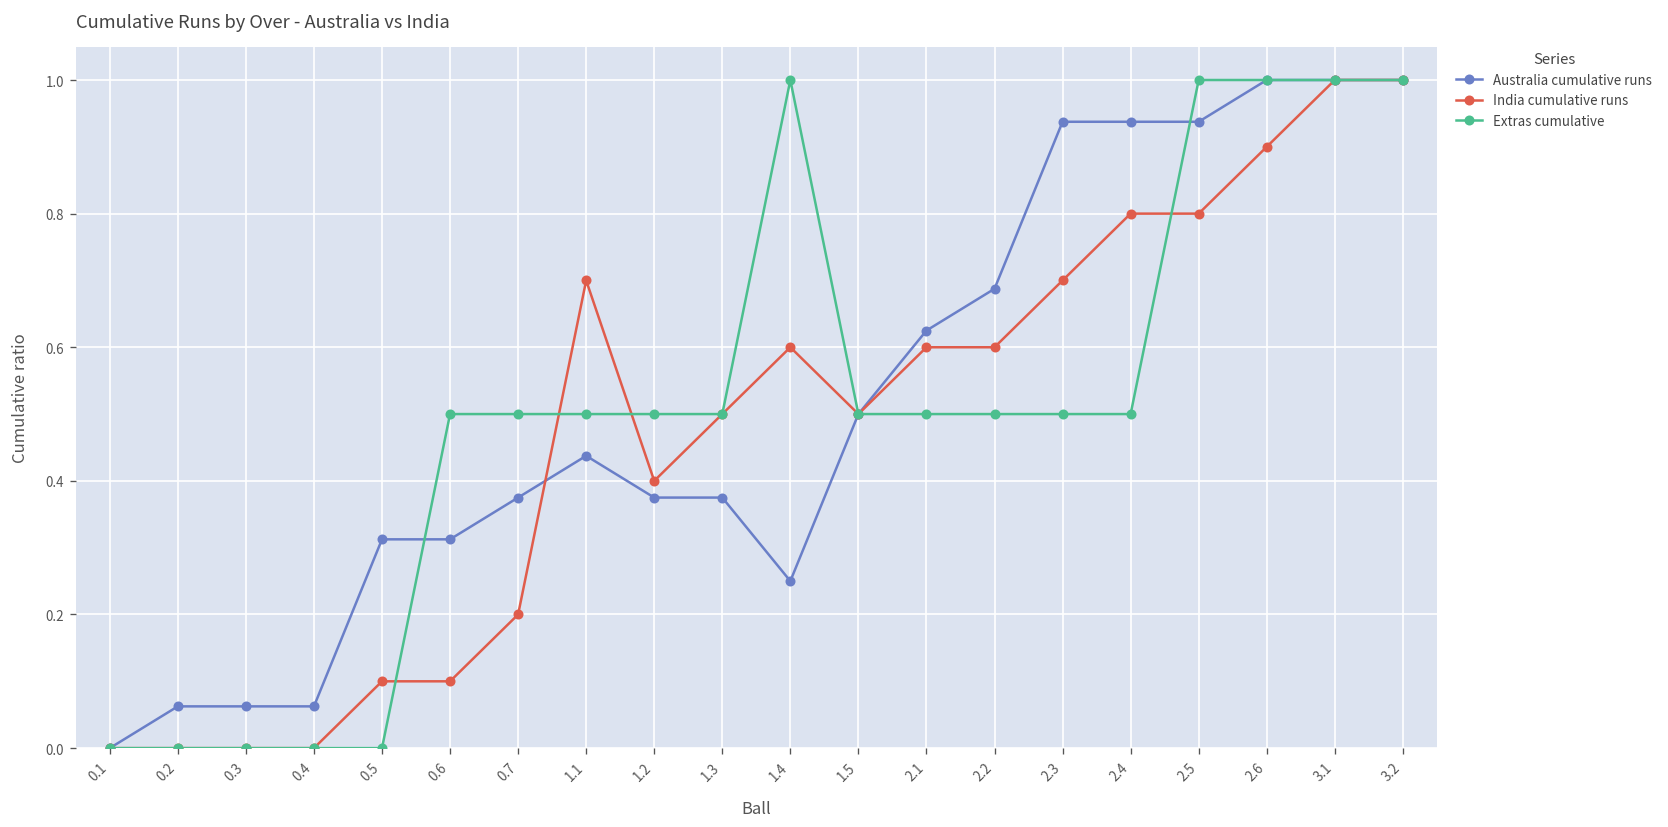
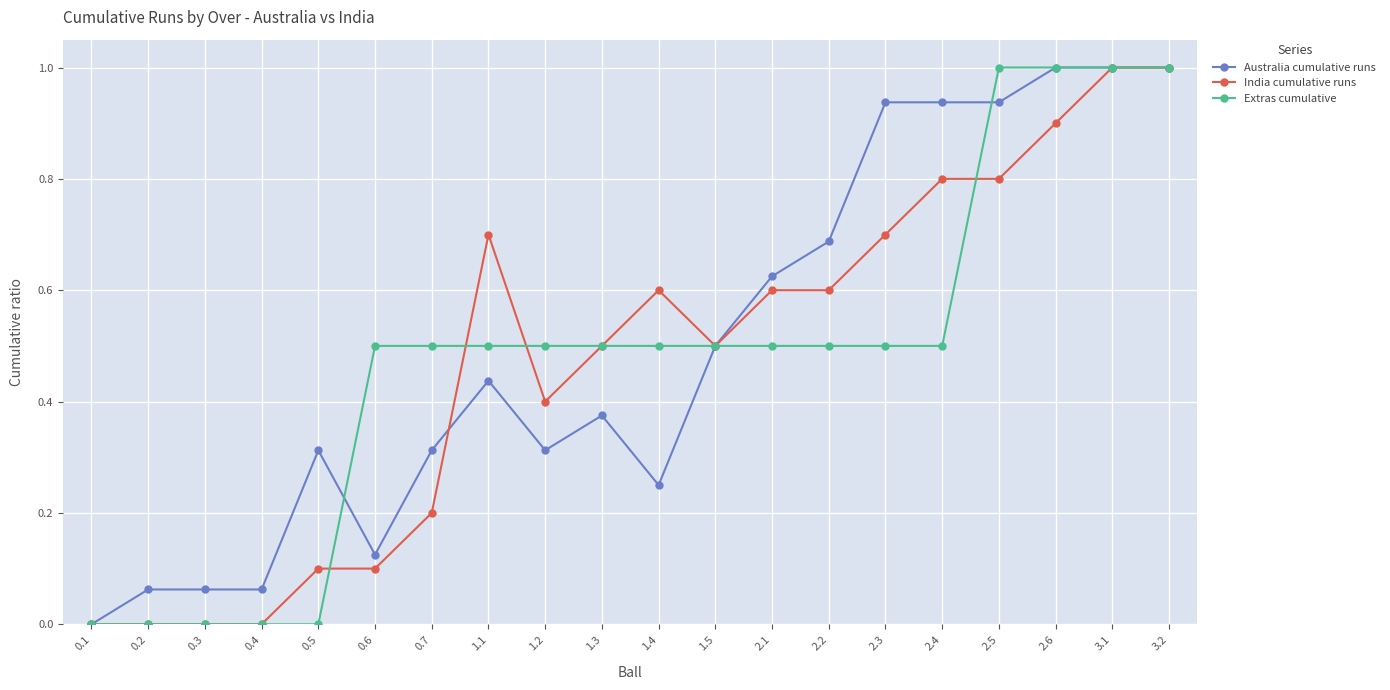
Australia cumulative runs, 0.6: 0.31 -> 0.13
Australia cumulative runs, 0.7: 0.38 -> 0.31
Australia cumulative runs, 1.2: 0.38 -> 0.31
Extras cumulative, 1.4: 1.00 -> 0.50
